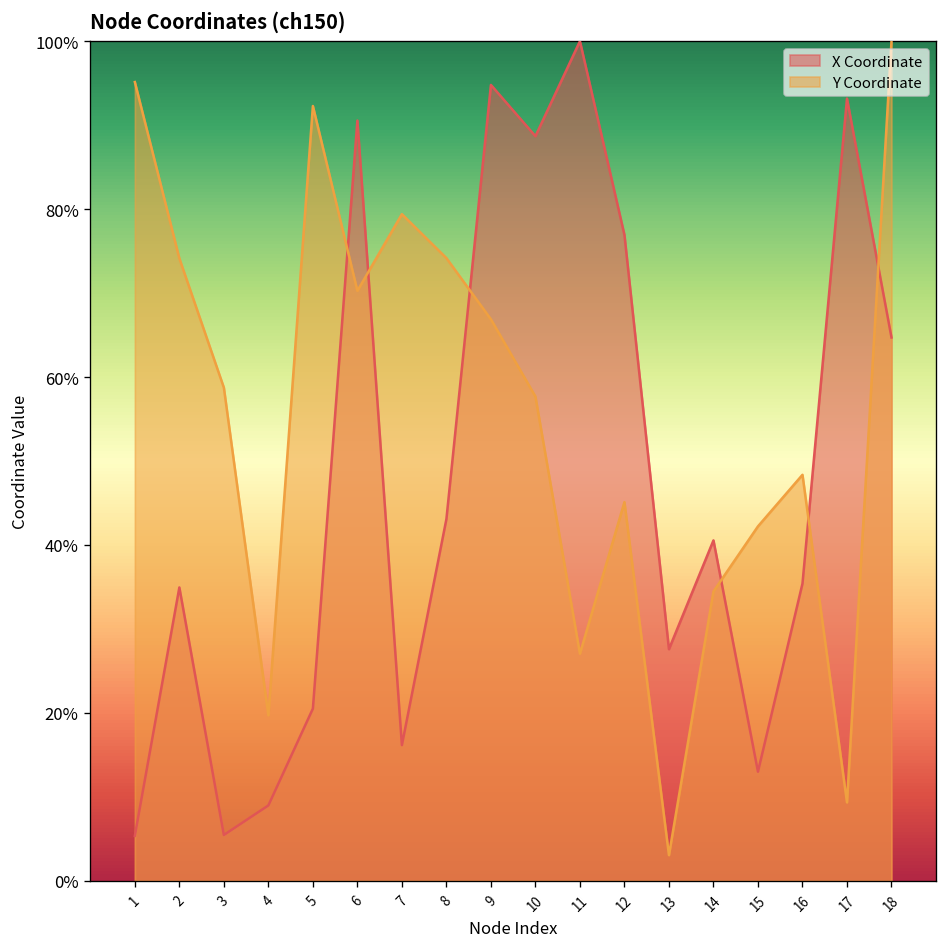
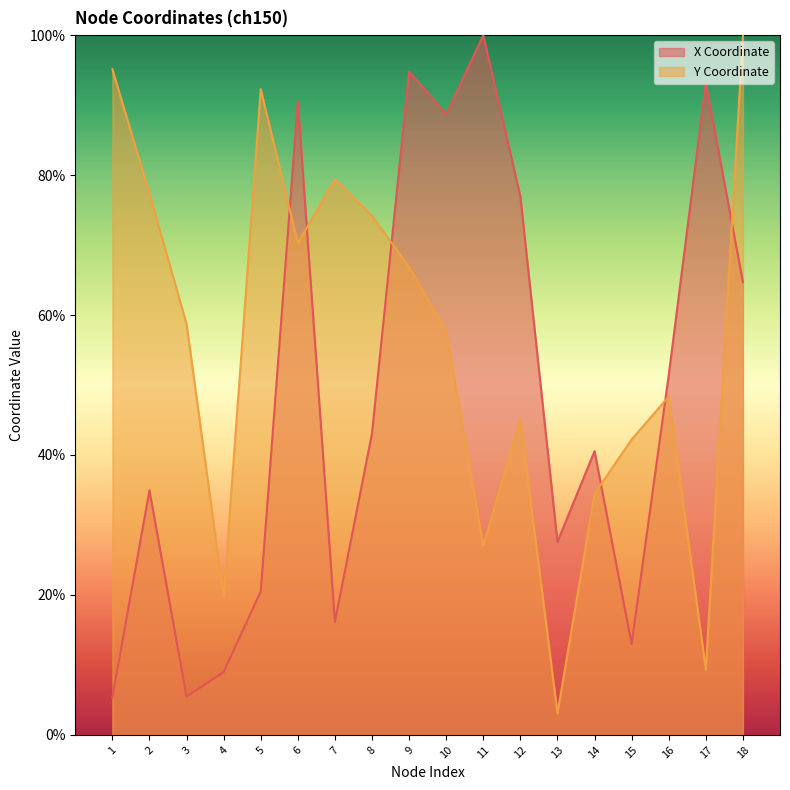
Y Coordinate, 2: 74% -> 77%
X Coordinate, 16: 35% -> 51%
